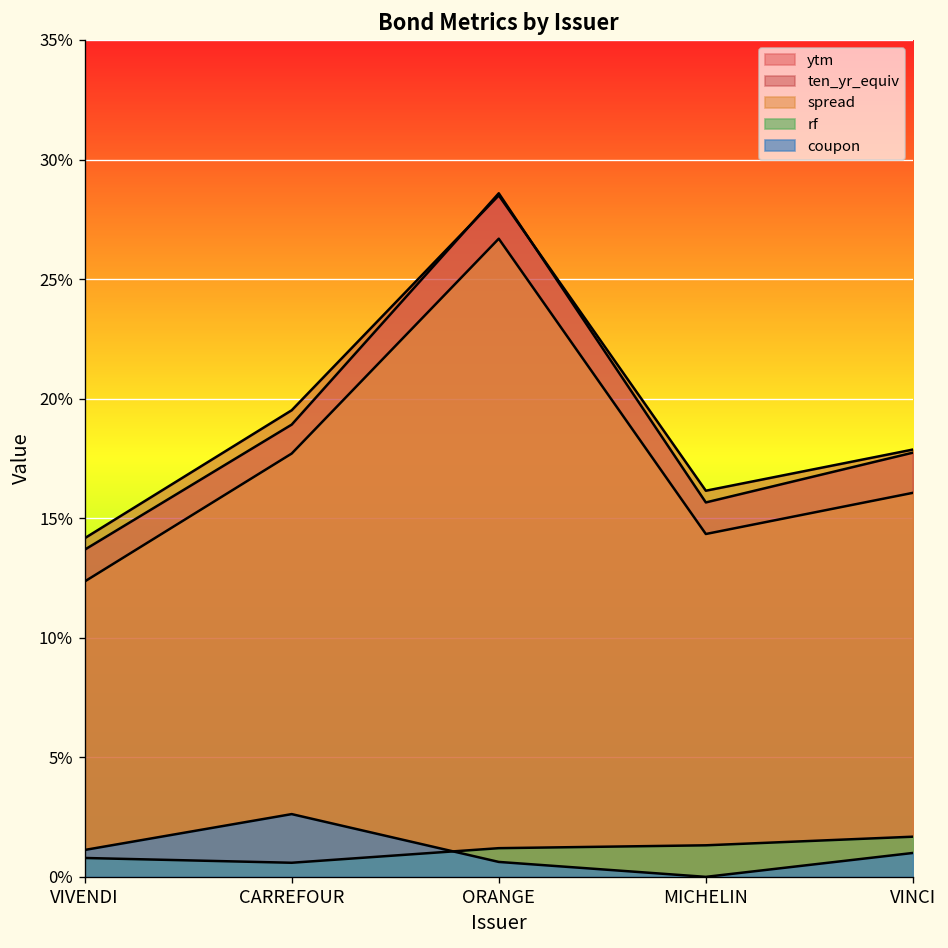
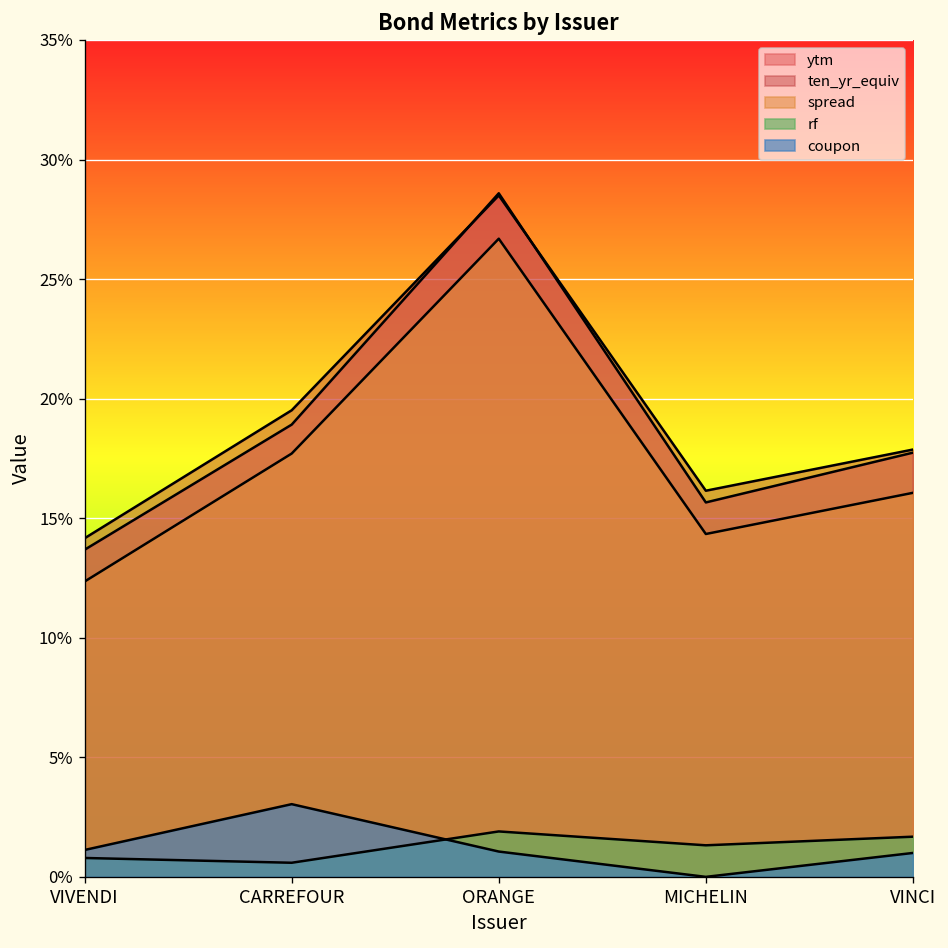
coupon, CARREFOUR: 2.6% -> 3.0%
rf, ORANGE: 1.2% -> 1.9%
coupon, ORANGE: 0.6% -> 1.1%
